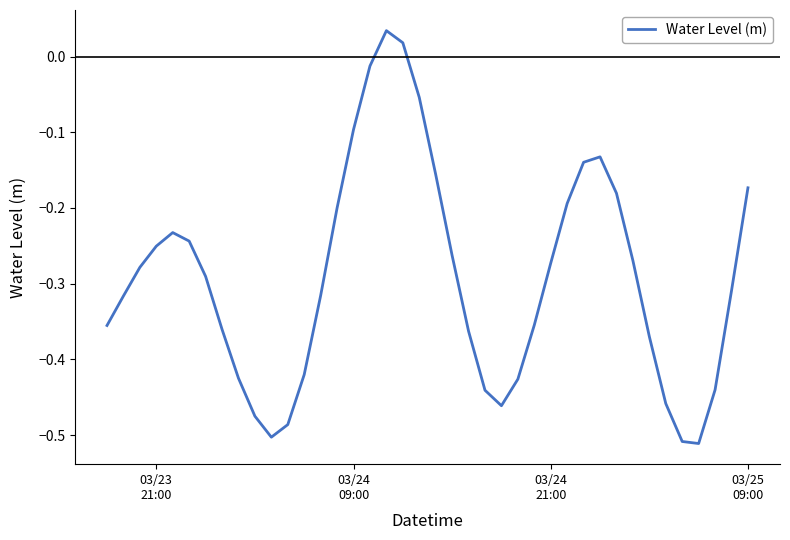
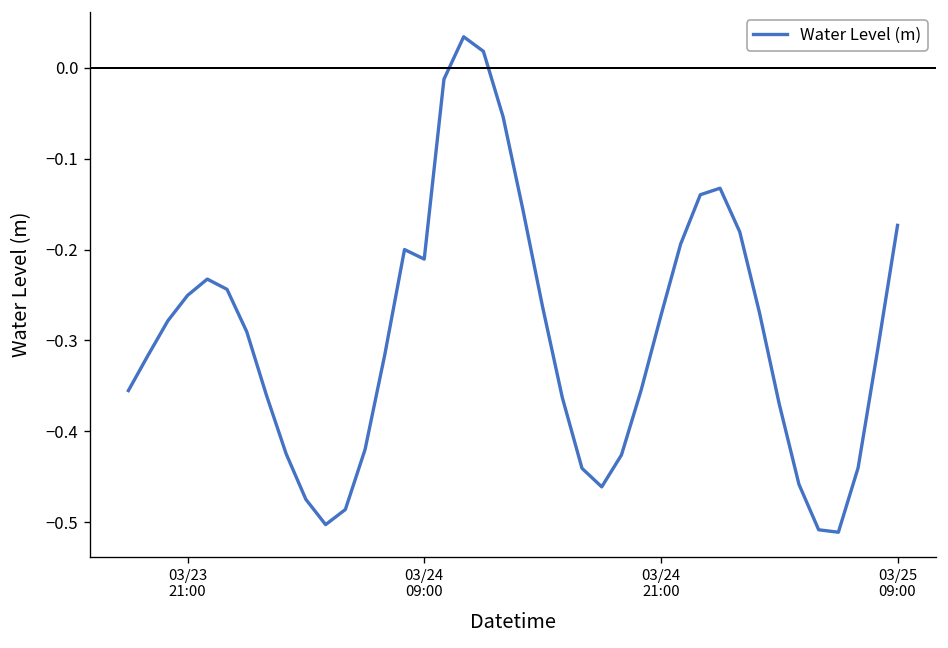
03/24 09:00: -0.10 -> -0.21
